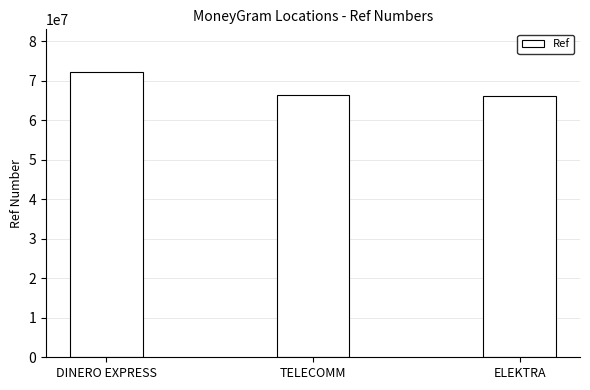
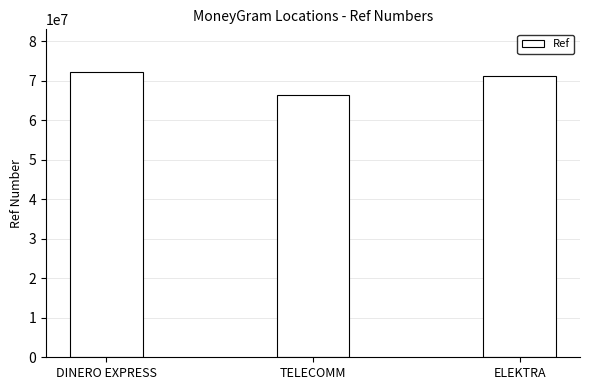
ELEKTRA: 66000000 -> 71000000
